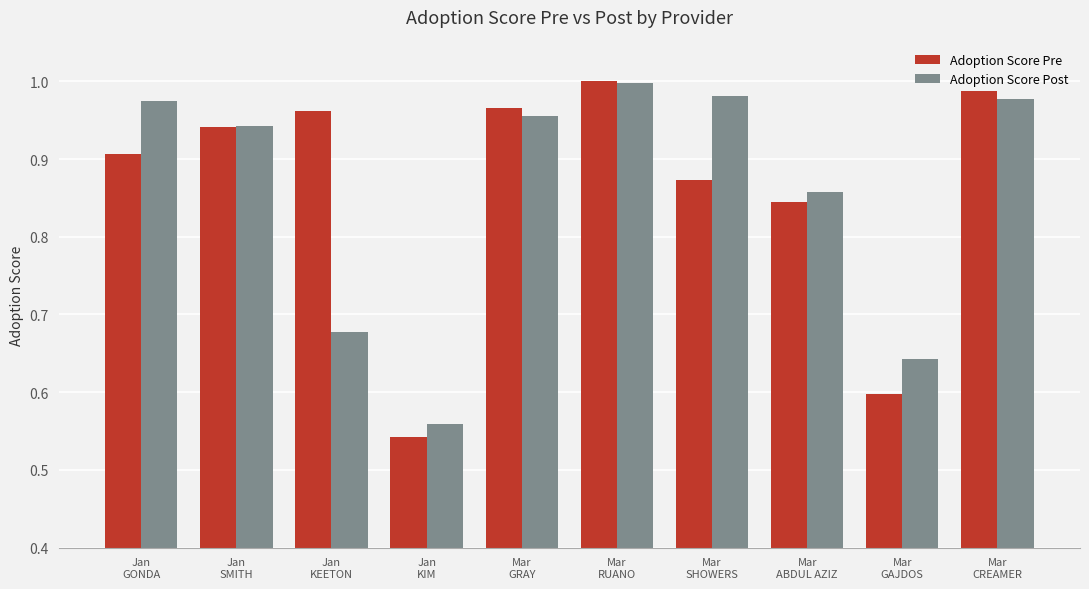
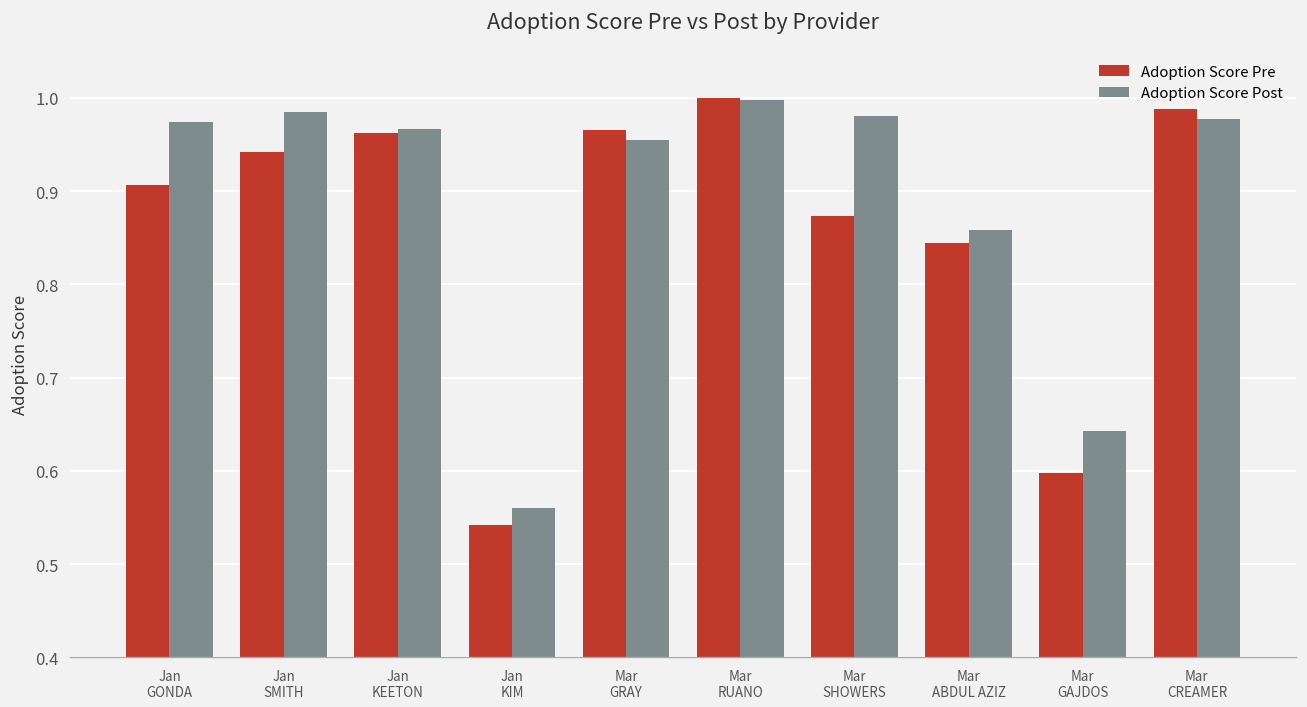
Adoption Score Post, Jan SMITH: 0.94 -> 0.98
Adoption Score Post, Jan KEETON: 0.68 -> 0.97
